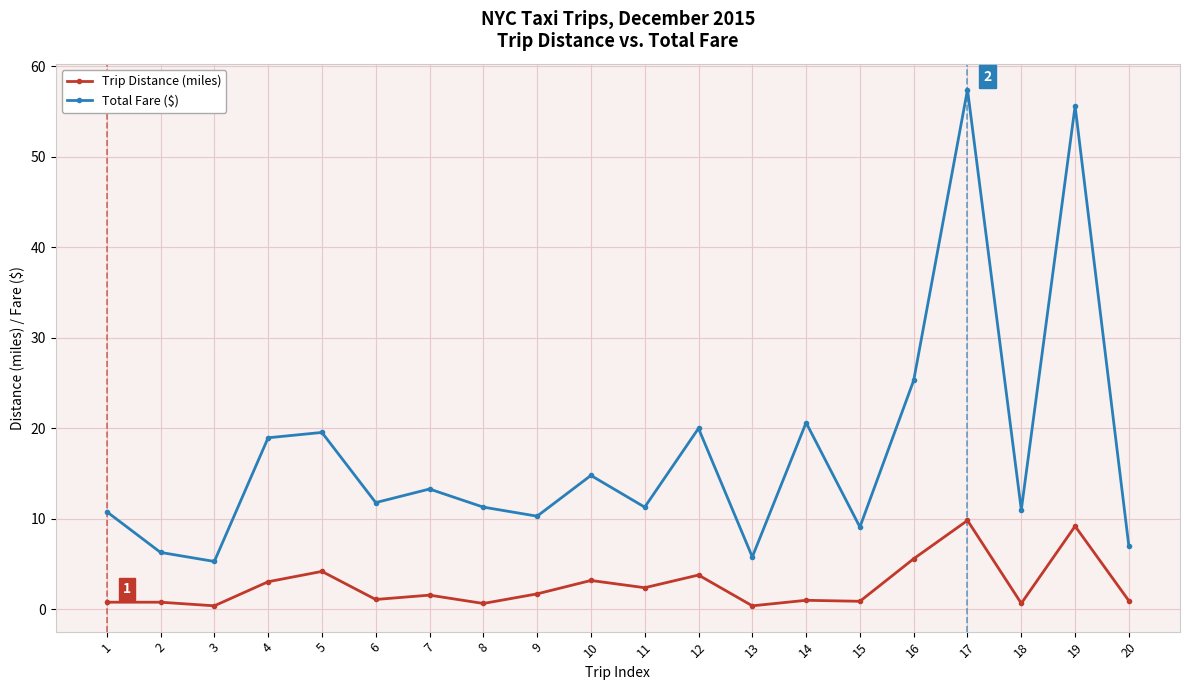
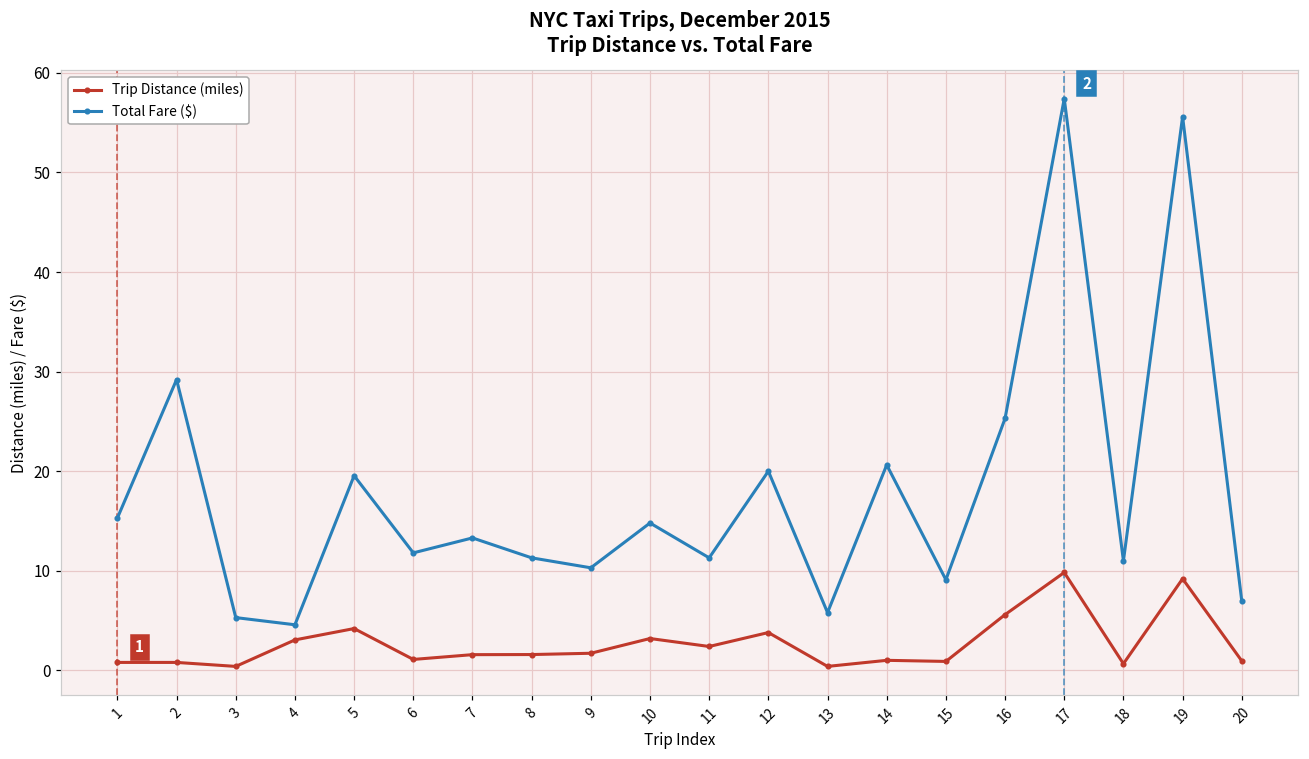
Total Fare ($), 1: 11 -> 15
Total Fare ($), 2: 6 -> 29
Total Fare ($), 4: 19 -> 5
Trip Distance (miles), 8: 1 -> 2
